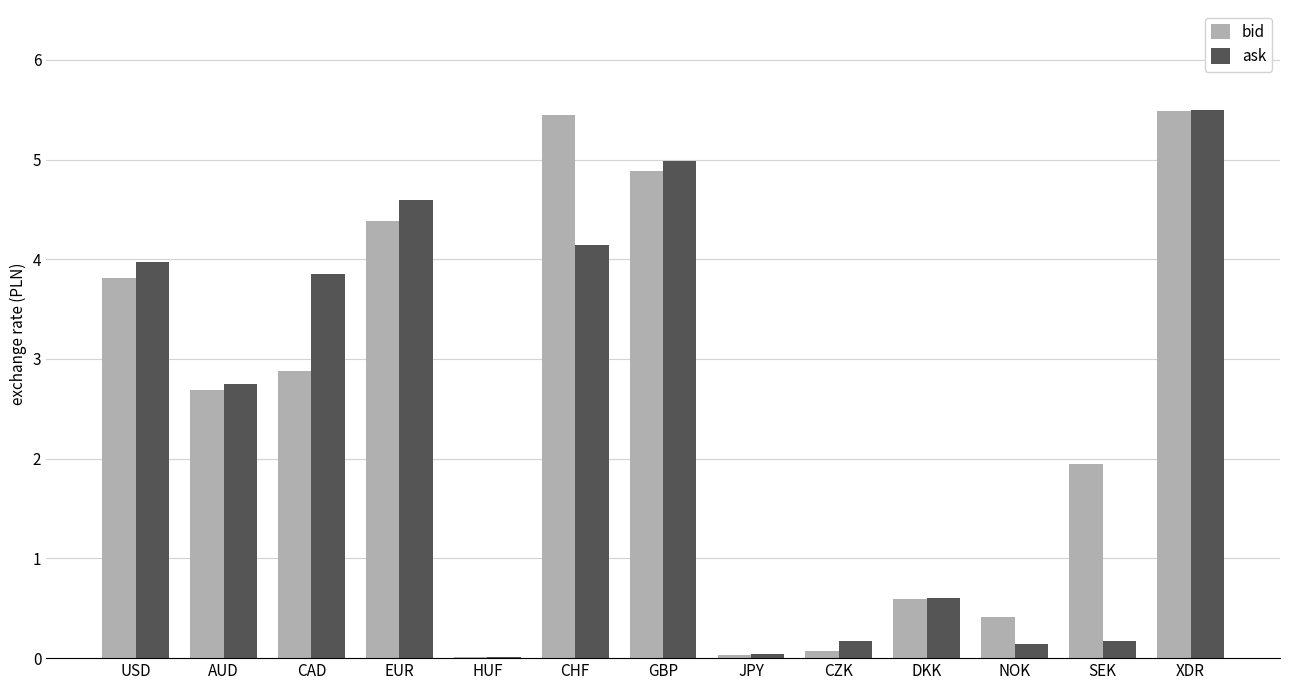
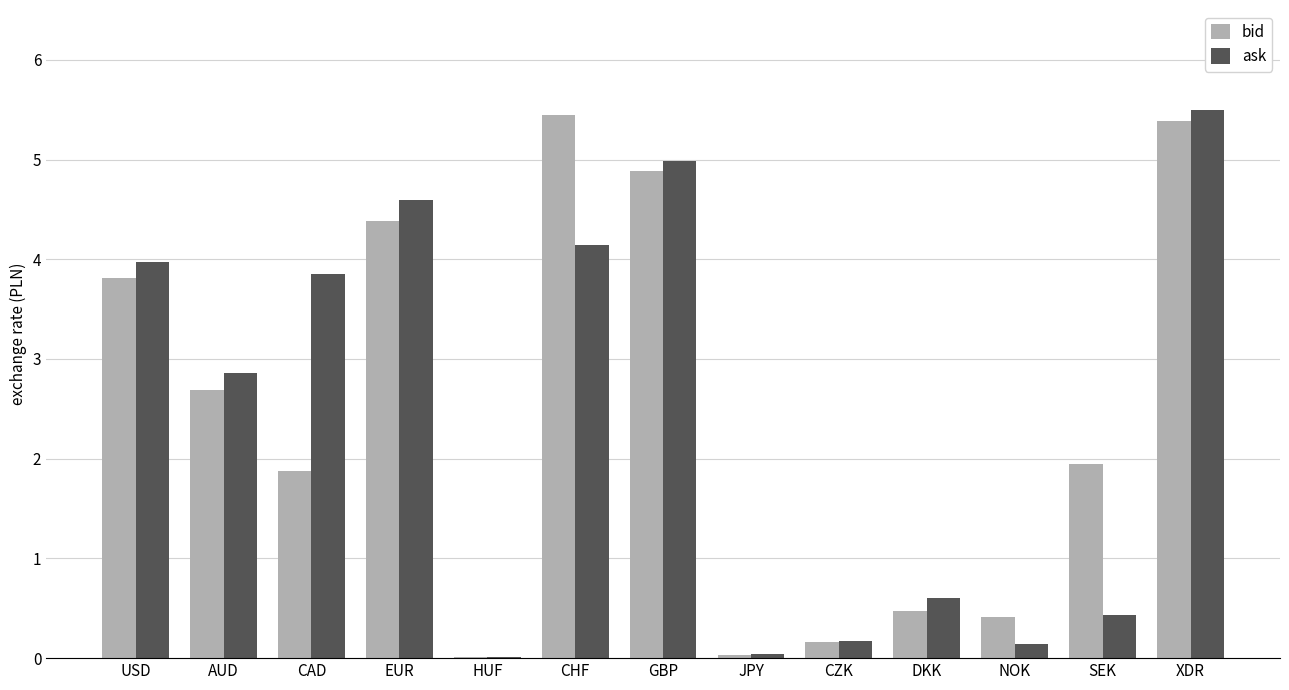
ask, AUD: 2.7 -> 2.9
bid, CAD: 2.9 -> 1.9
bid, CZK: 0.1 -> 0.2
bid, DKK: 0.6 -> 0.5
ask, SEK: 0.2 -> 0.4
bid, XDR: 5.5 -> 5.4
